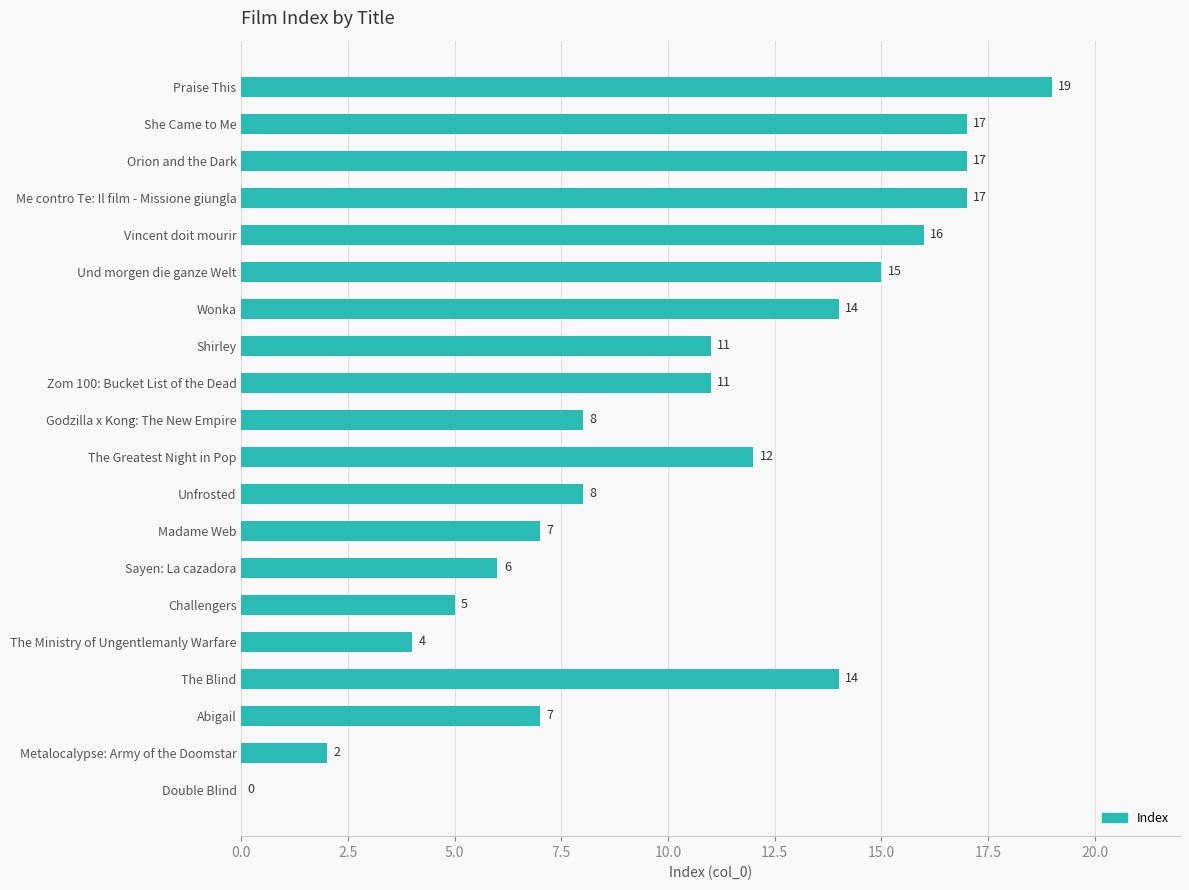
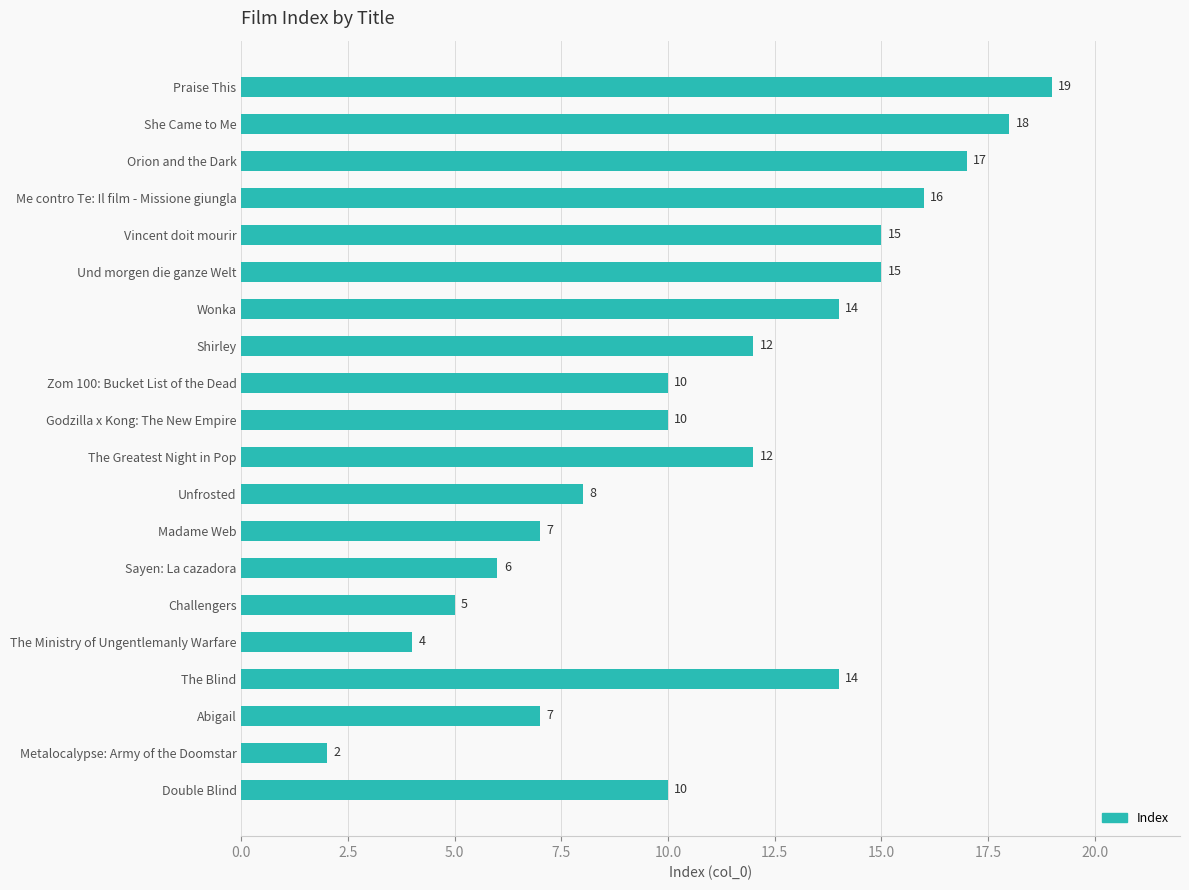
She Came to Me: 17 -> 18
Me contro Te: Il film - Missione giungla: 17 -> 16
Vincent doit mourir: 16 -> 15
Shirley: 11 -> 12
Zom 100: Bucket List of the Dead: 11 -> 10
Godzilla x Kong: The New Empire: 8 -> 10
Double Blind: 0 -> 10
